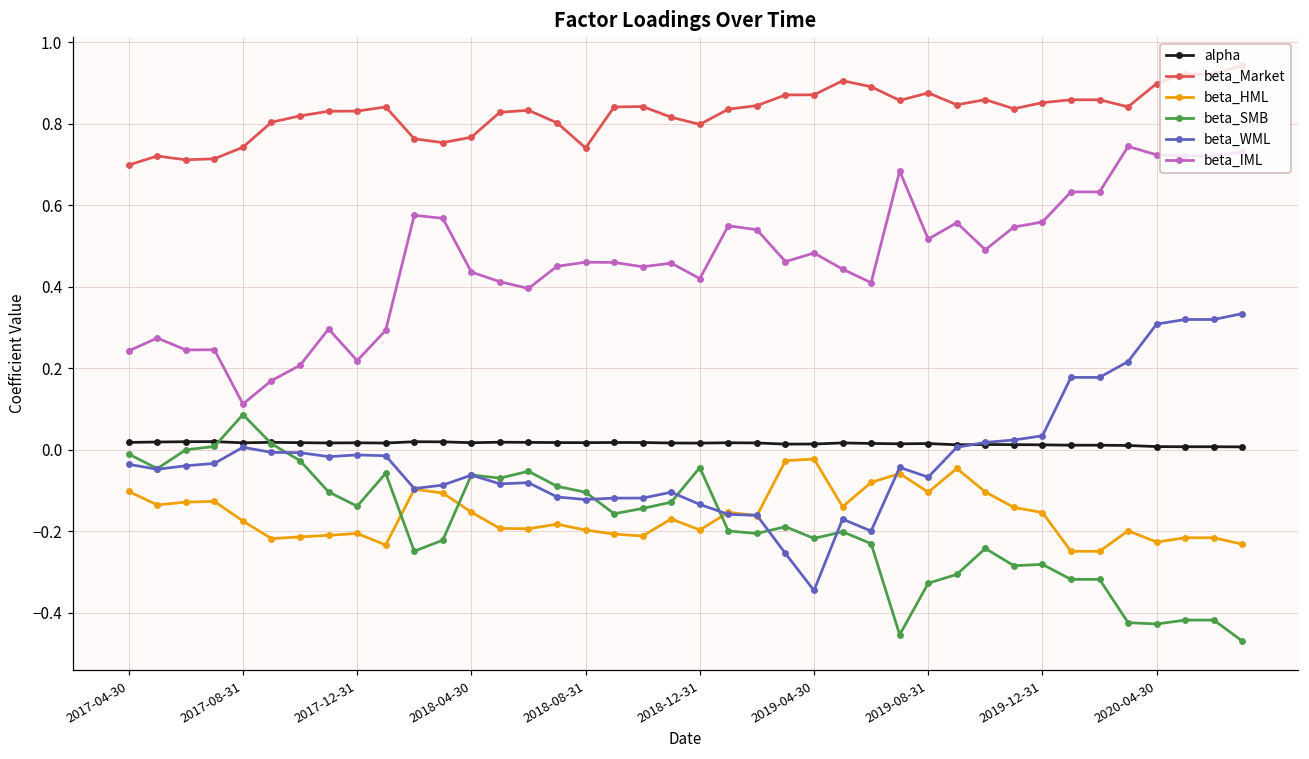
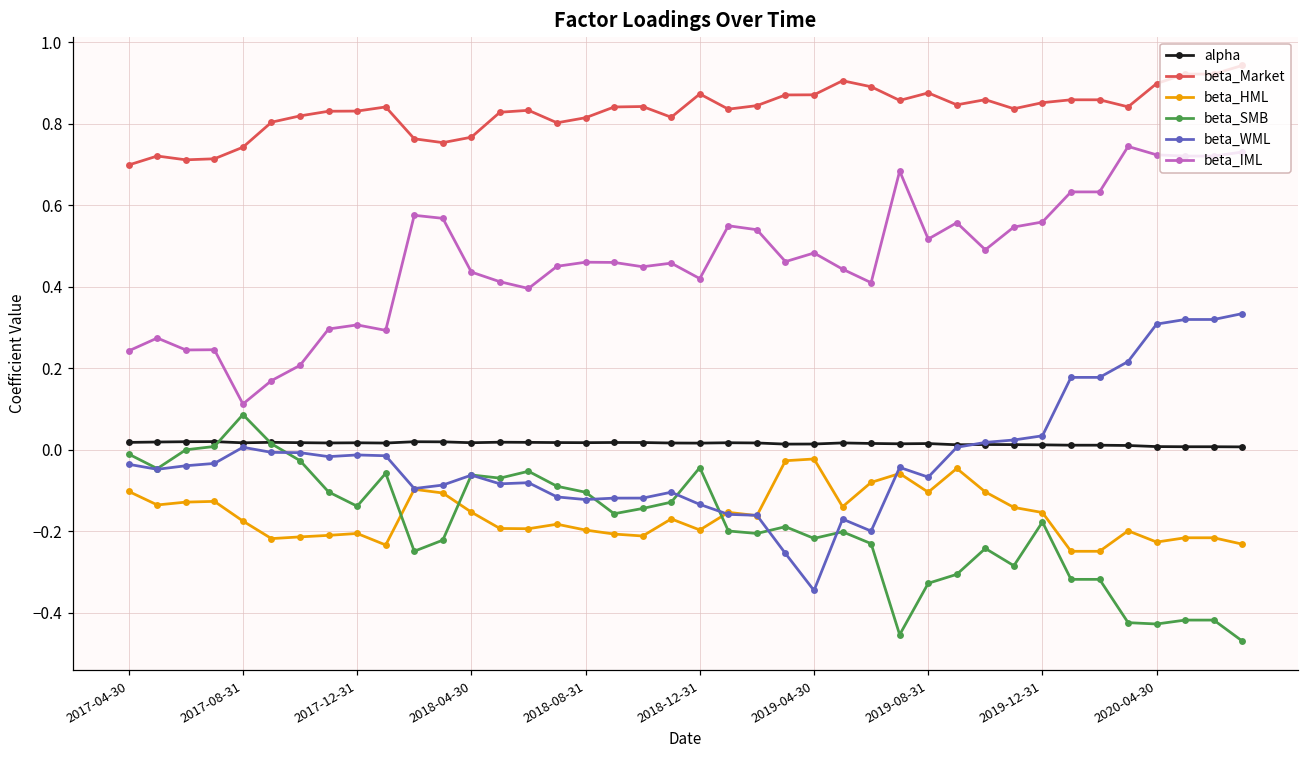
beta_IML, 2017-12-31: 0.22 -> 0.31
beta_Market, 2018-08-31: 0.74 -> 0.82
beta_Market, 2018-12-31: 0.80 -> 0.87
beta_SMB, 2019-12-31: -0.28 -> -0.18
